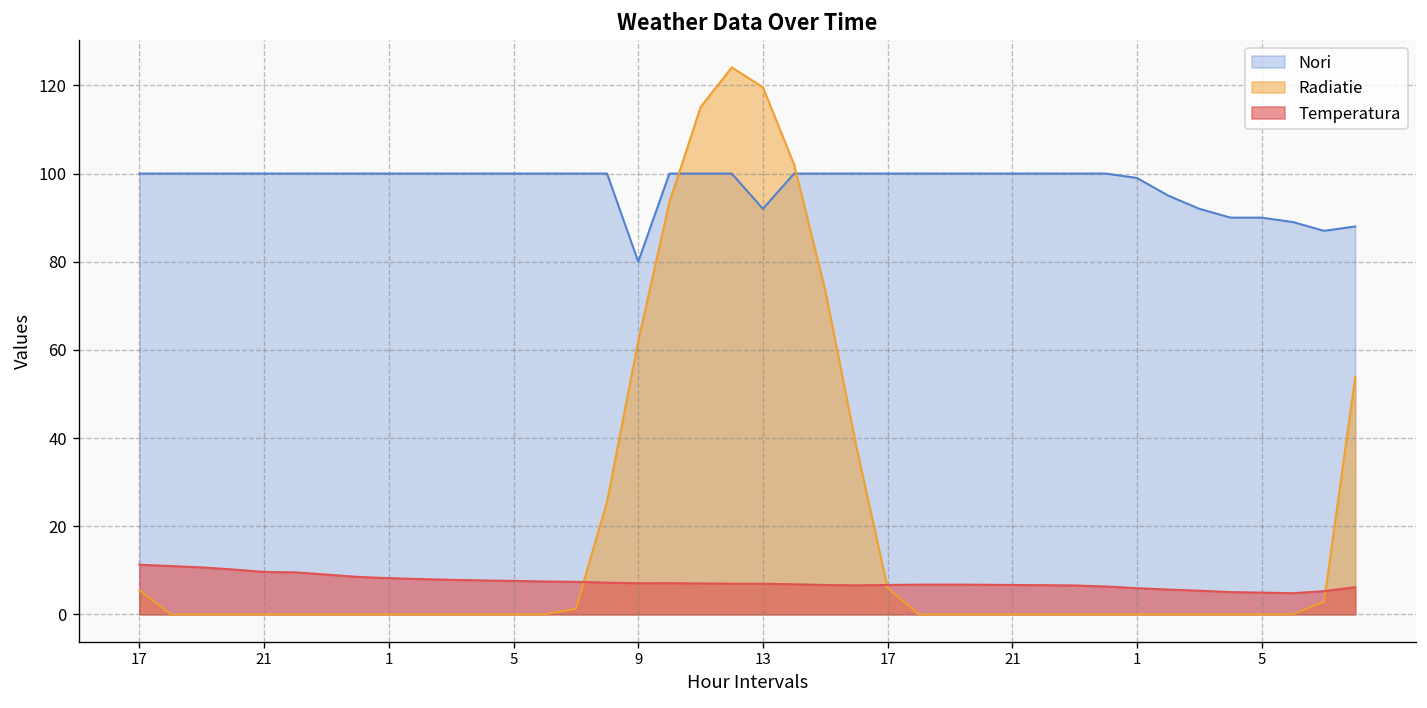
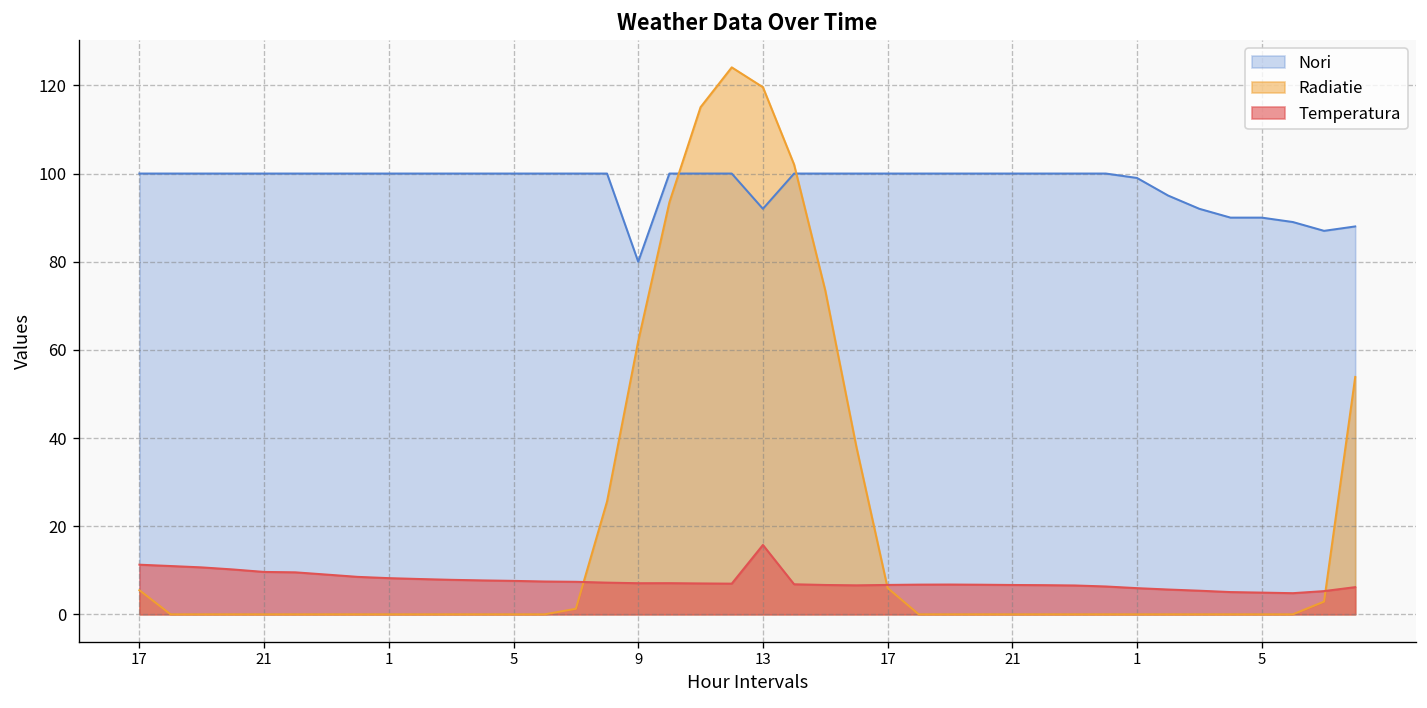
Temperatura, 13: 7 -> 16
